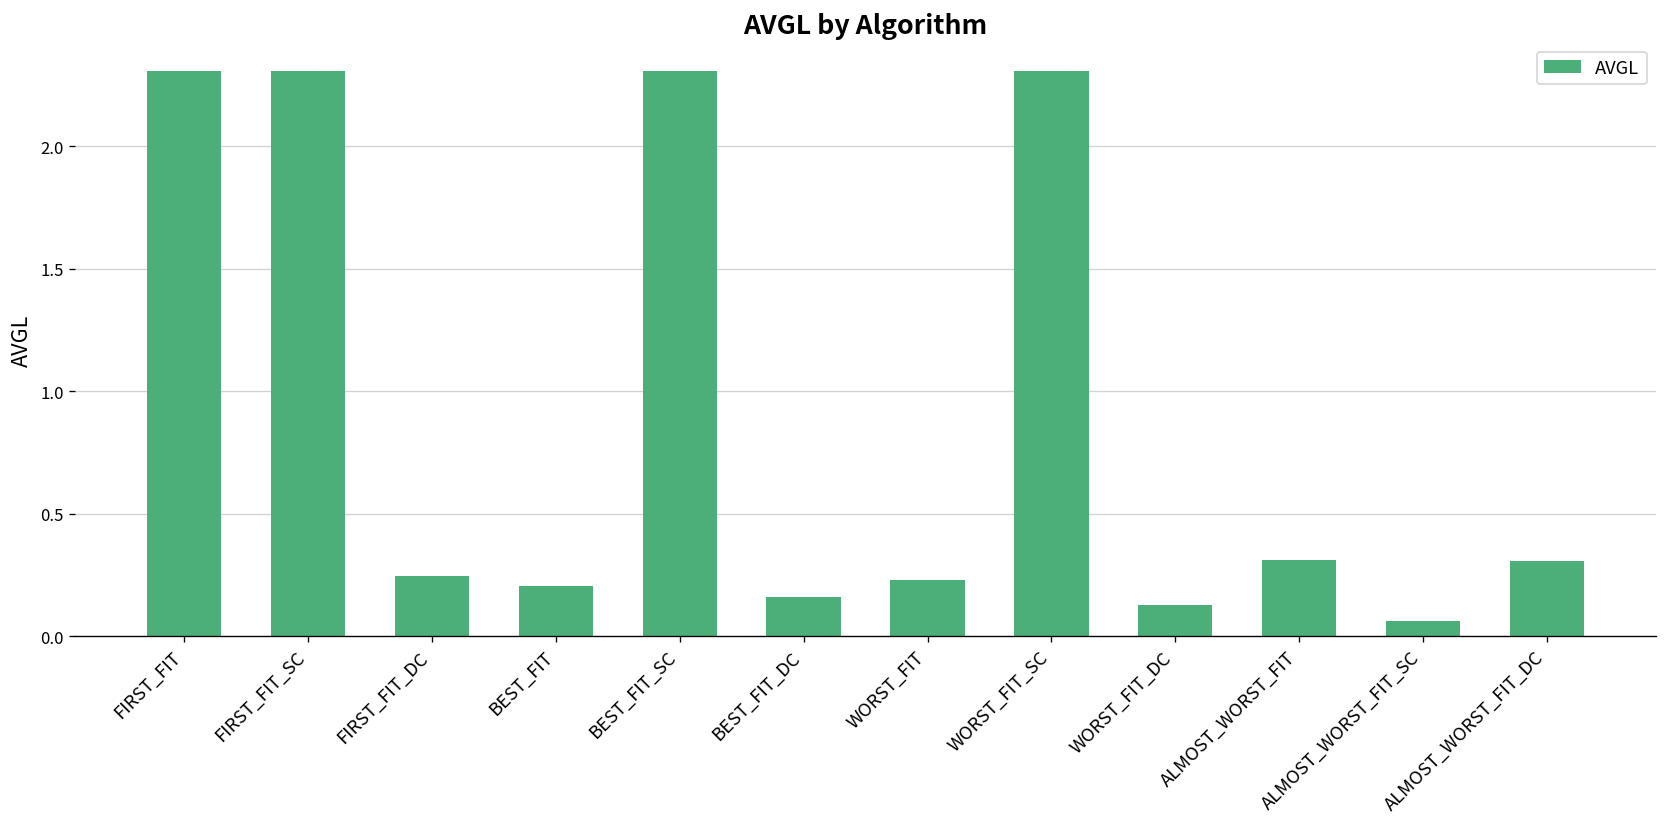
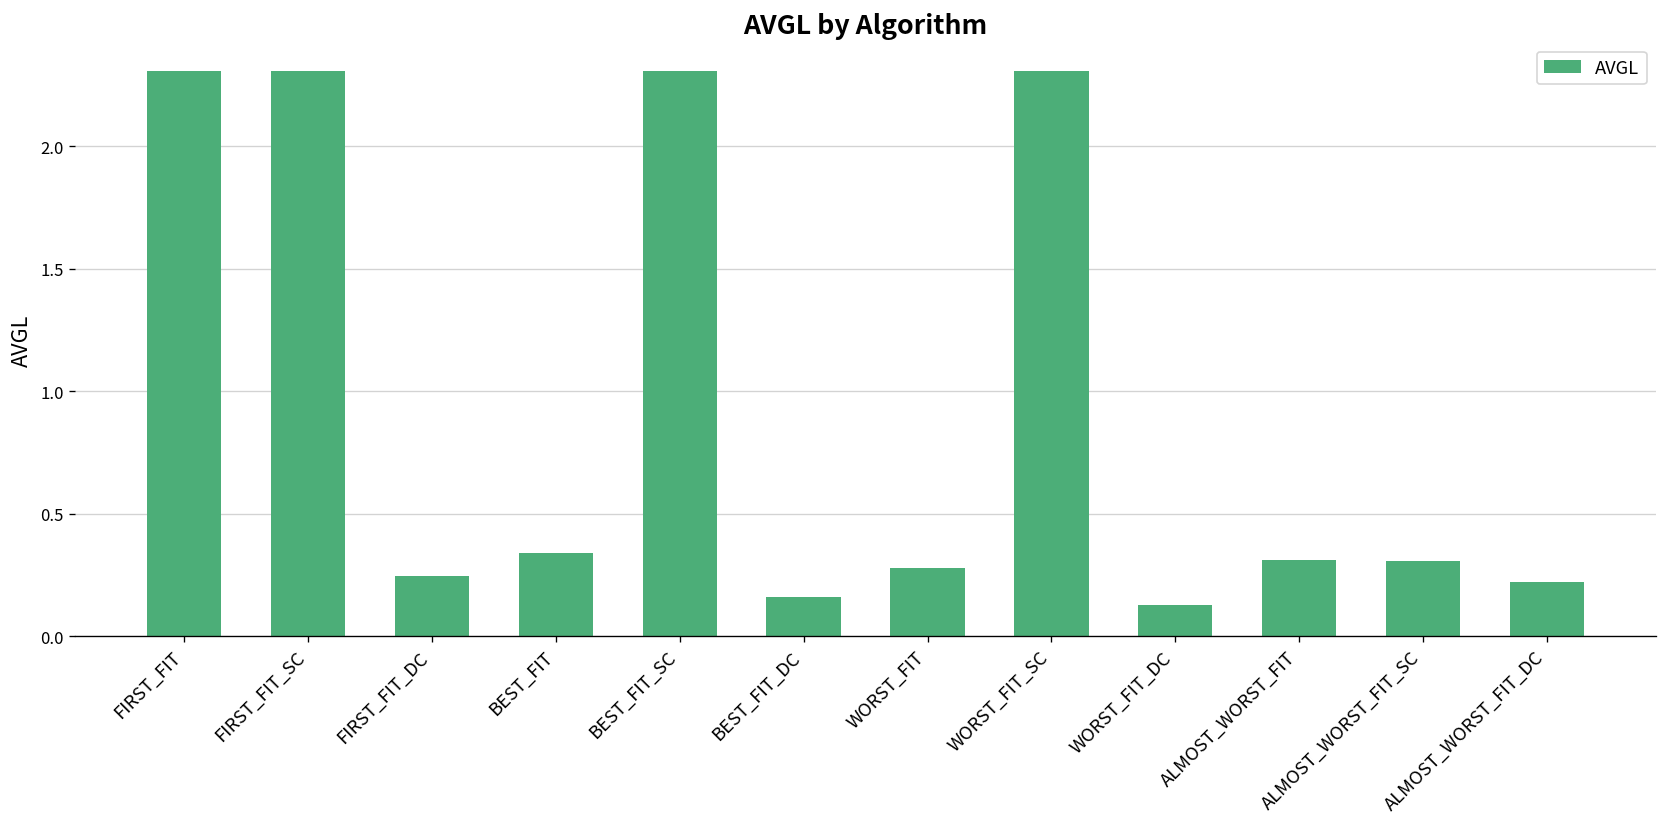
BEST_FIT: 0.20 -> 0.34
WORST_FIT: 0.23 -> 0.28
ALMOST_WORST_FIT_SC: 0.06 -> 0.31
ALMOST_WORST_FIT_DC: 0.31 -> 0.22
